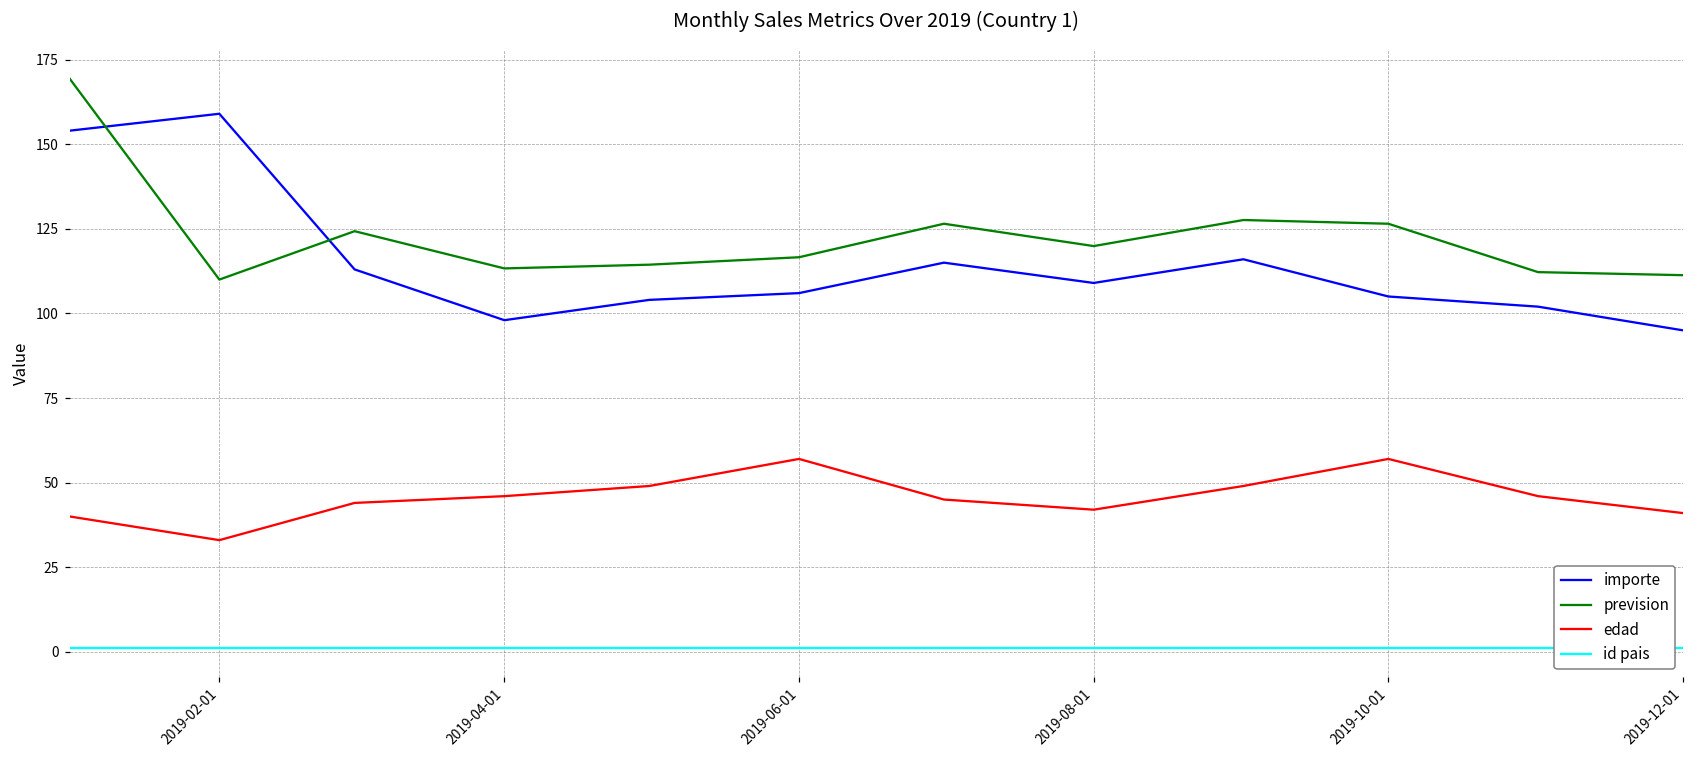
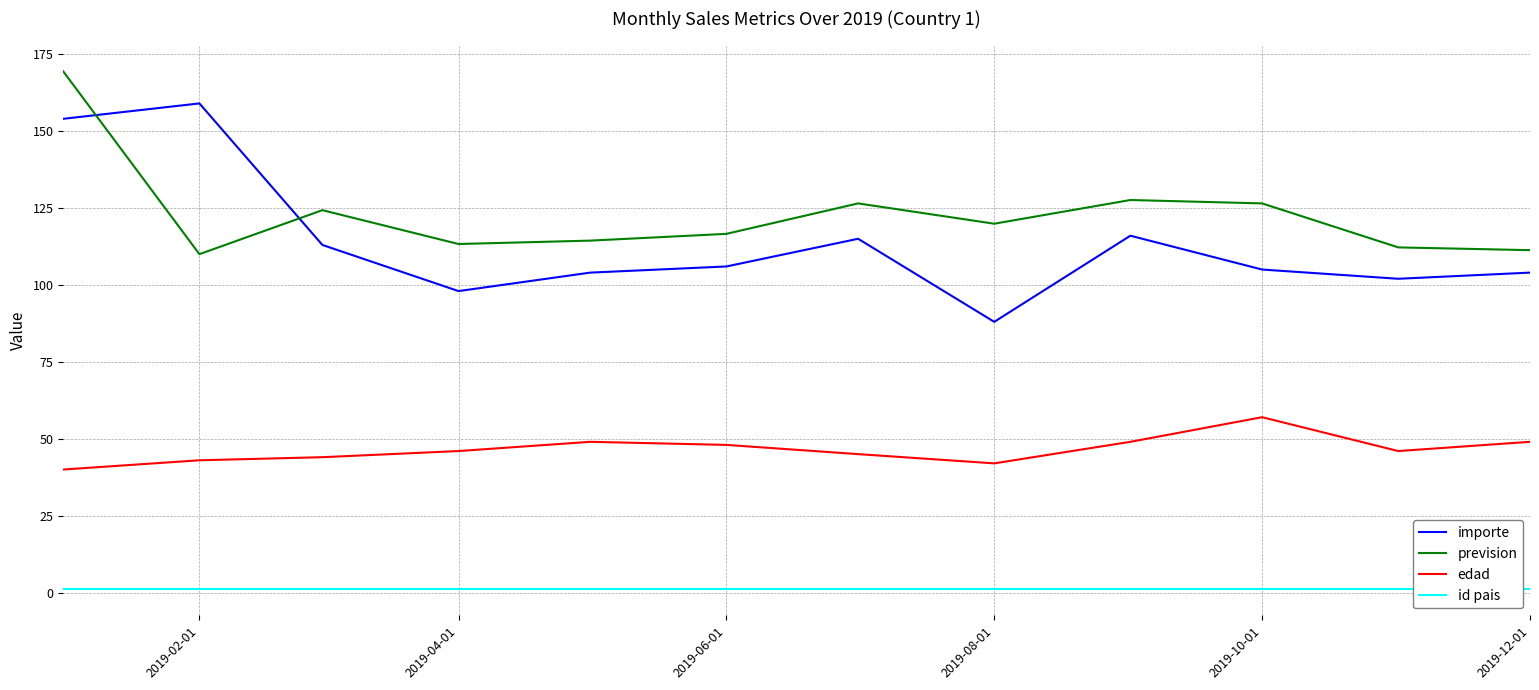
edad, 2019-02-01: 33 -> 43
edad, 2019-06-01: 57 -> 48
importe, 2019-08-01: 109 -> 88
importe, 2019-12-01: 95 -> 104
edad, 2019-12-01: 41 -> 49
